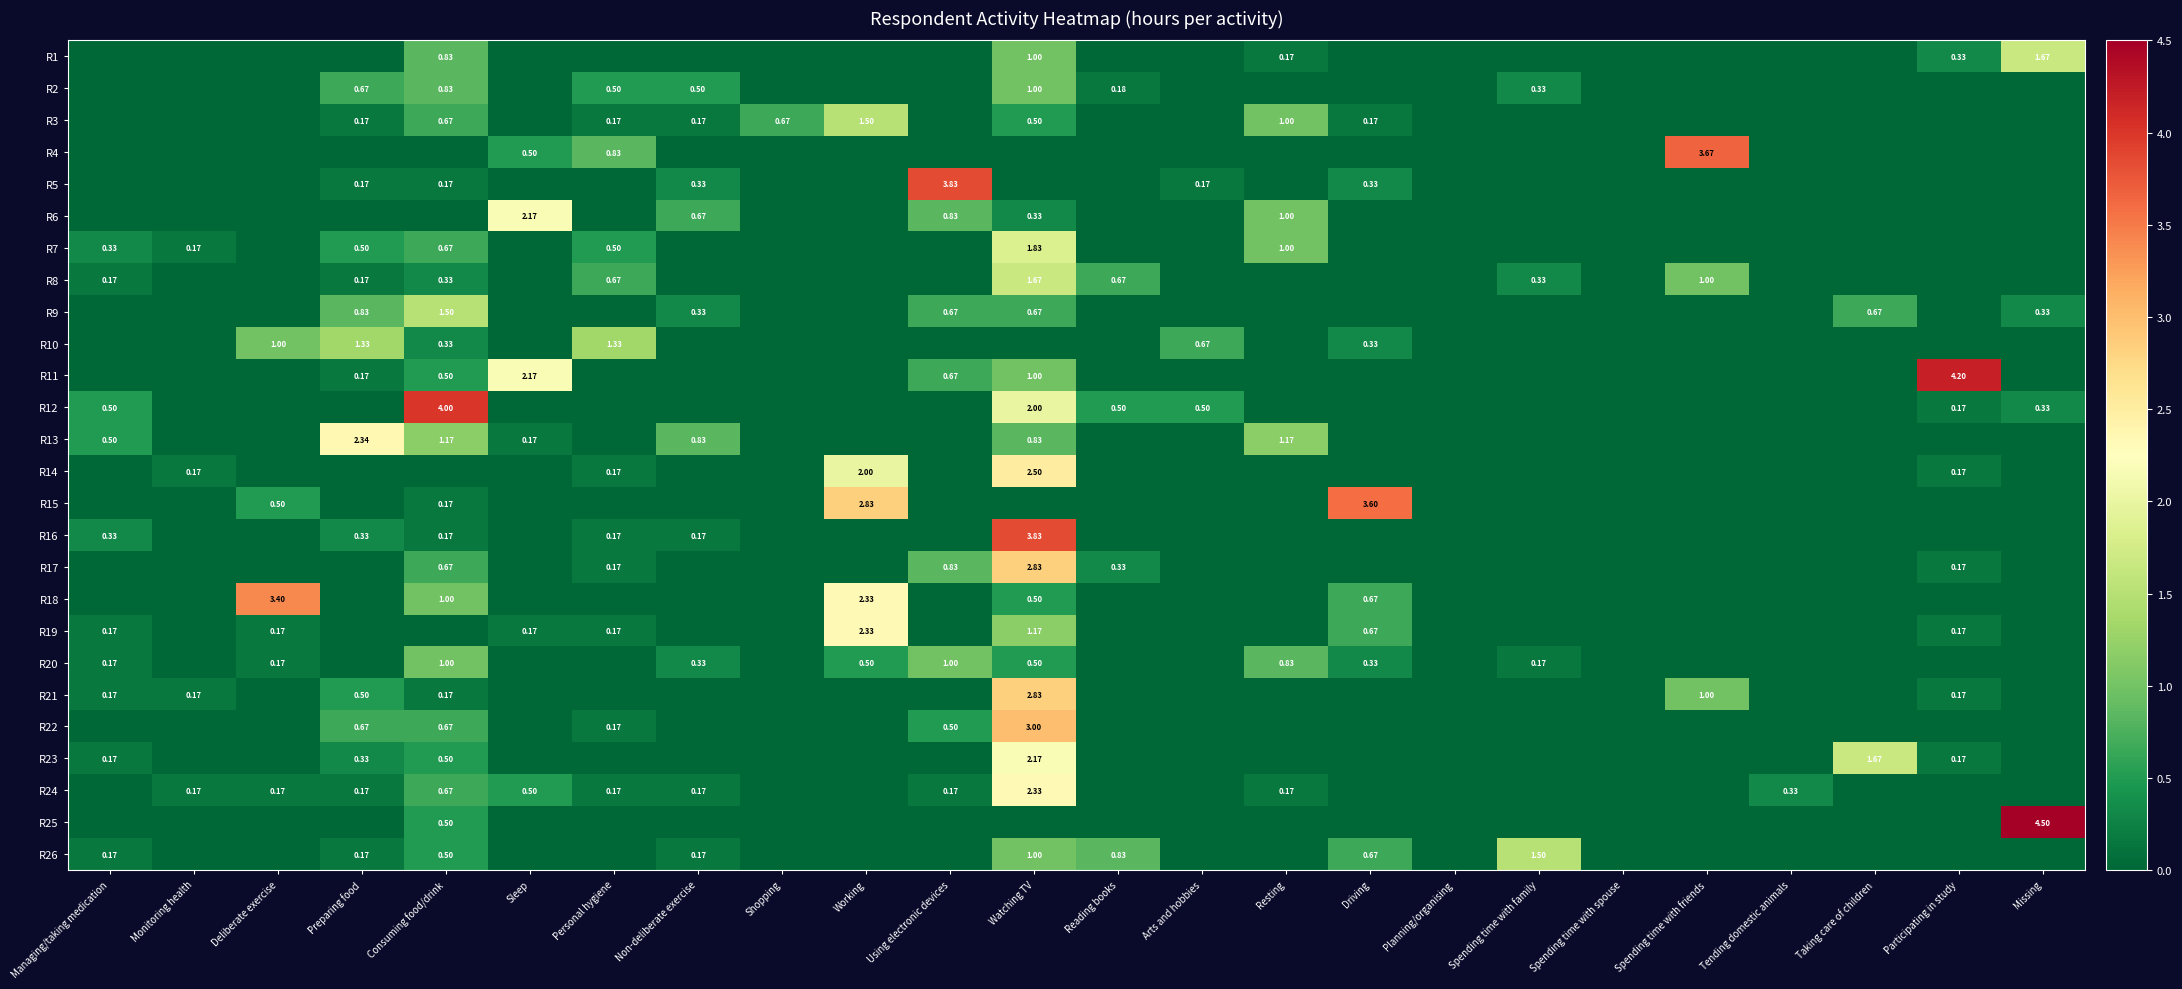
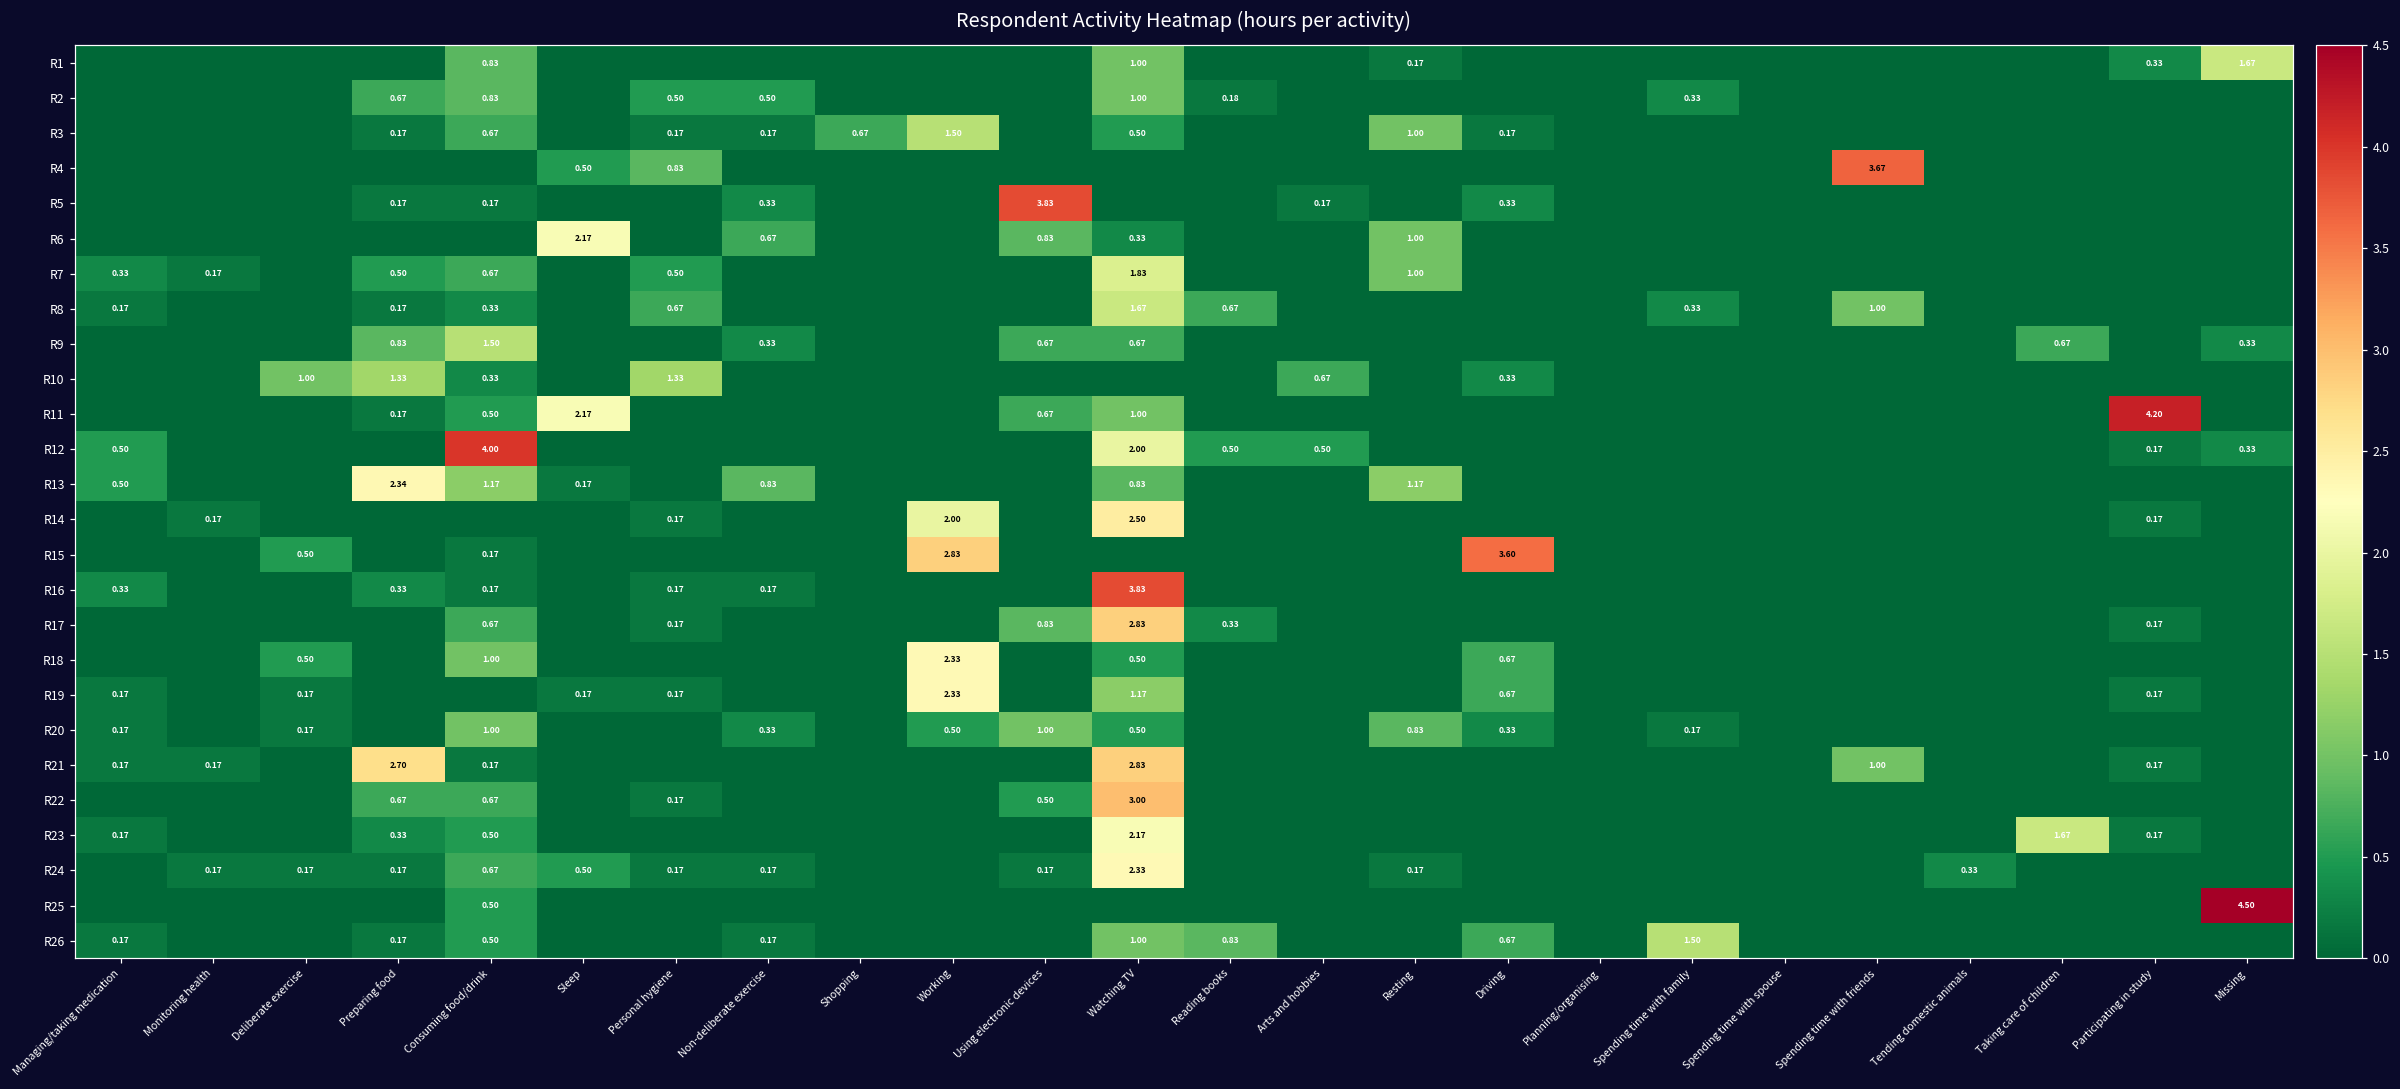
R18, Deliberate exercise: 3.40 -> 0.50
R21, Preparing food: 0.50 -> 2.70
